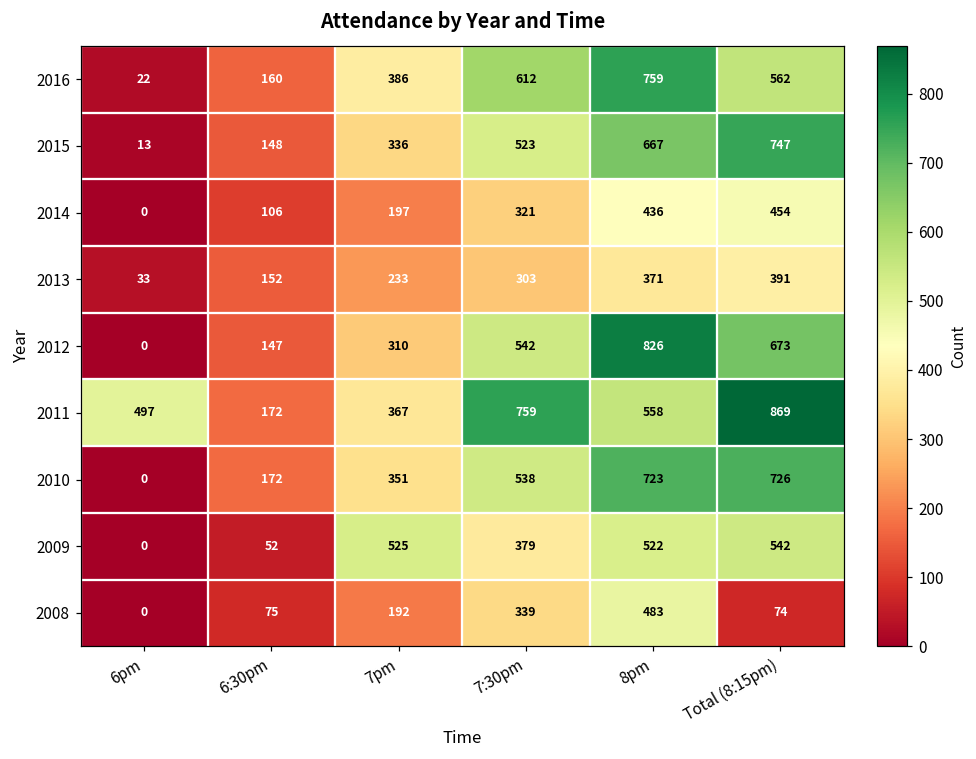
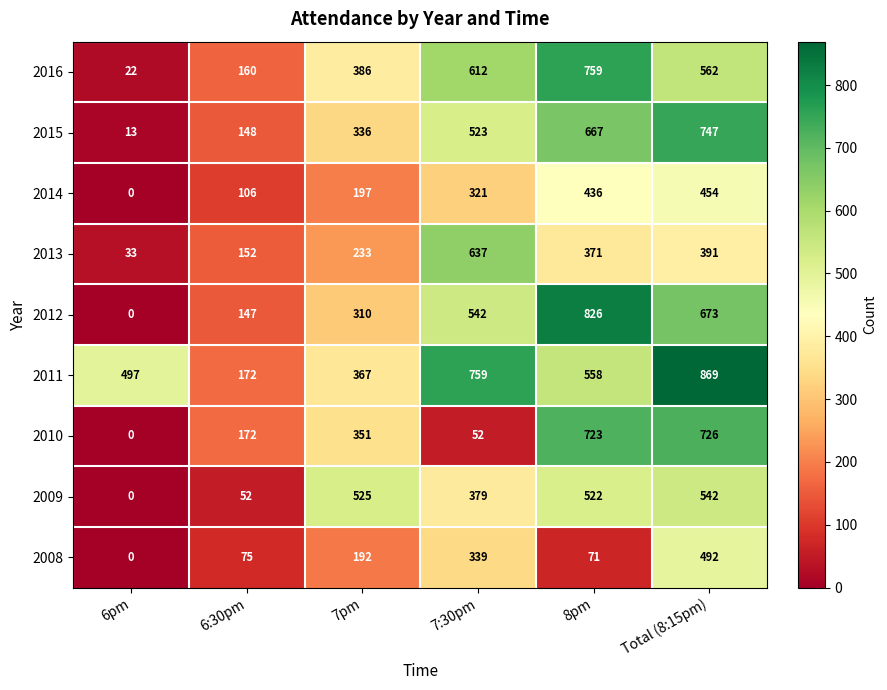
2013, 7:30pm: 303 -> 637
2010, 7:30pm: 538 -> 52
2008, 8pm: 483 -> 71
2008, Total (8:15pm): 74 -> 492
